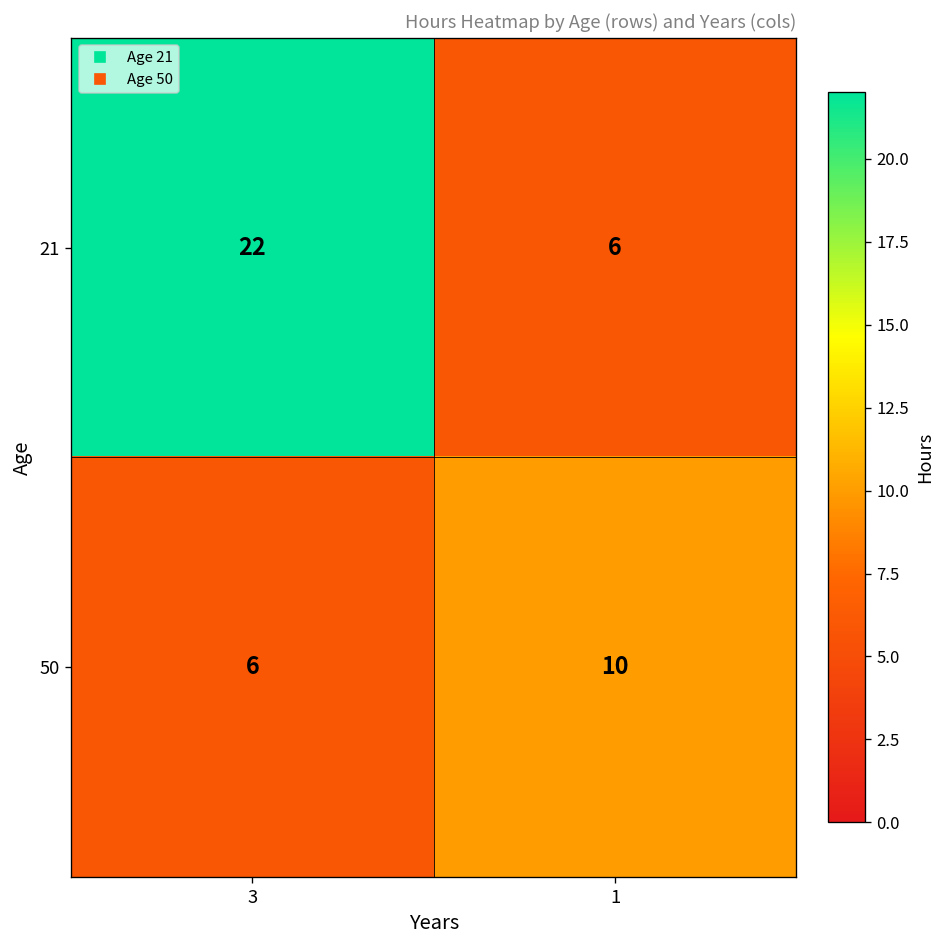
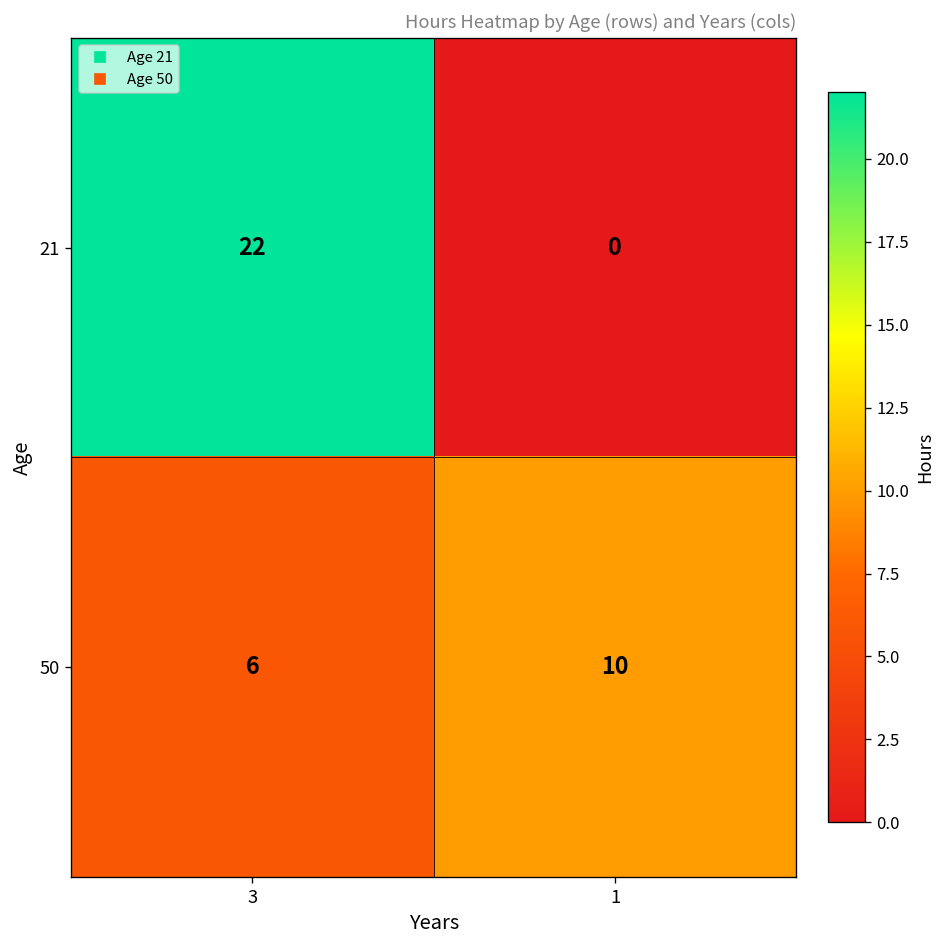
21, 1: 6 -> 0
